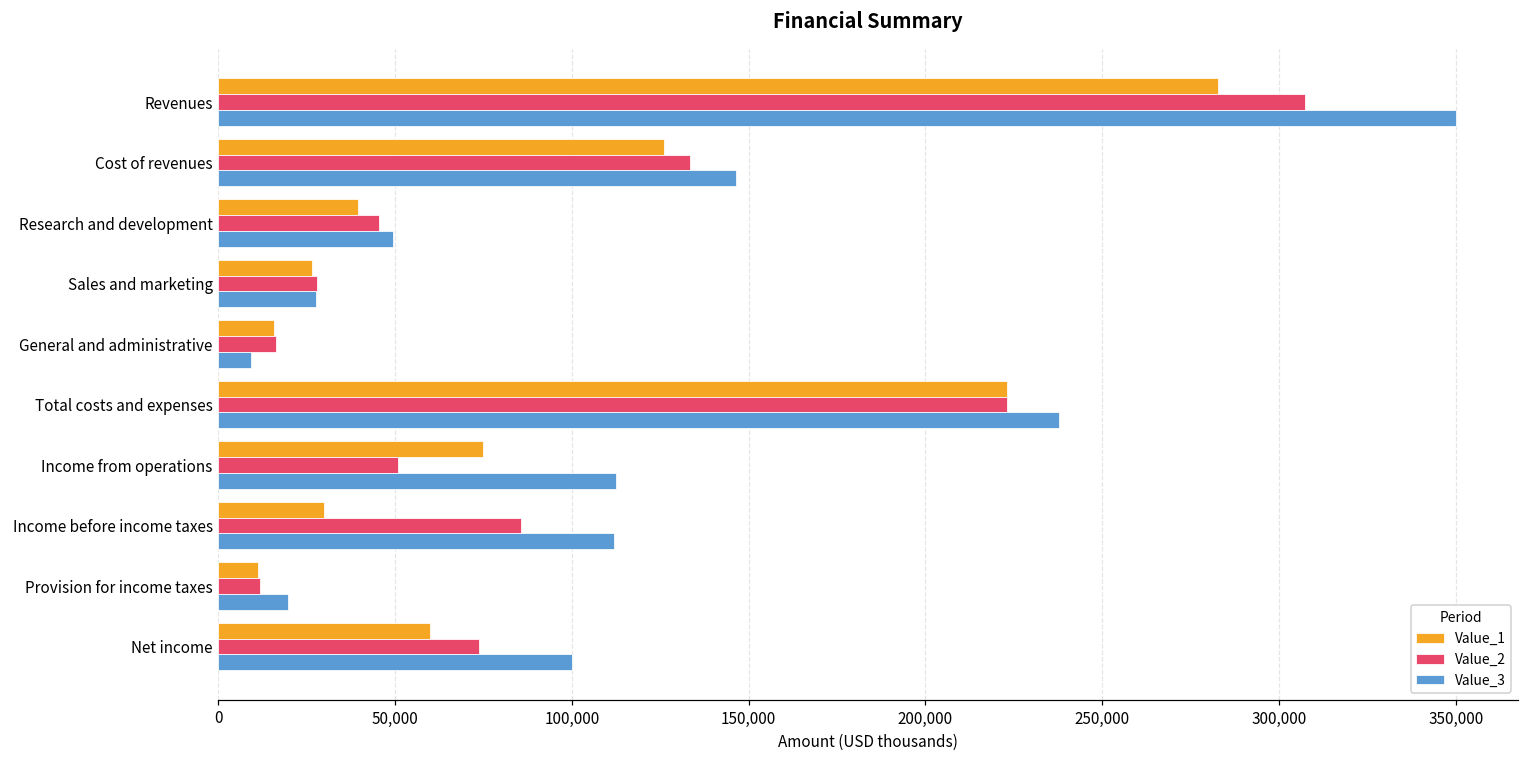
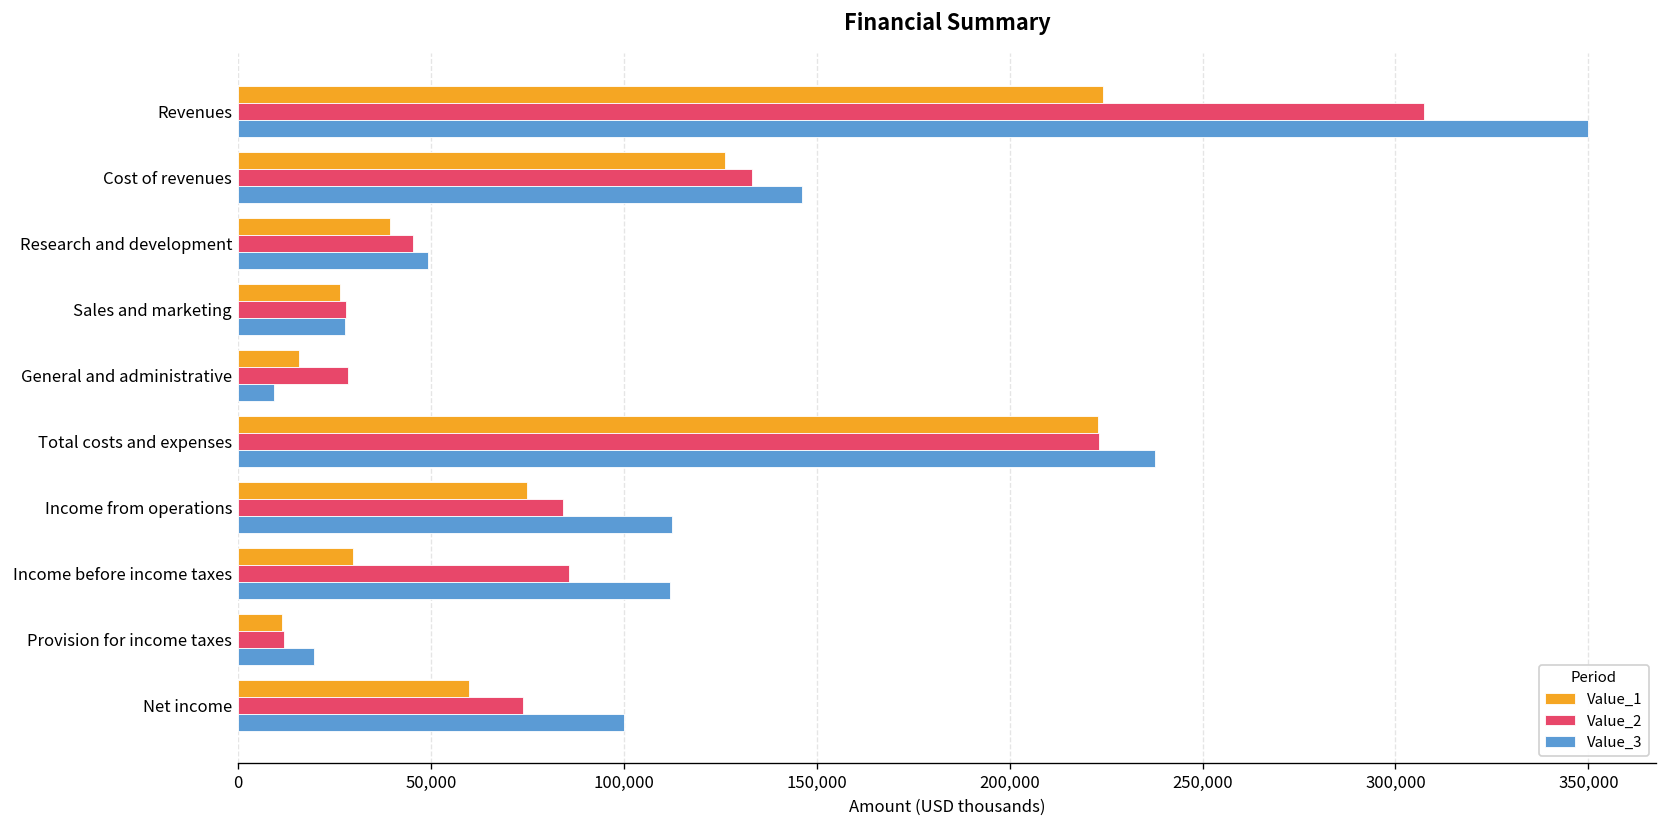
Value_1, Revenues: 283,000 -> 224,000
Value_2, General and administrative: 16,000 -> 28,000
Value_2, Income from operations: 51,000 -> 84,000
